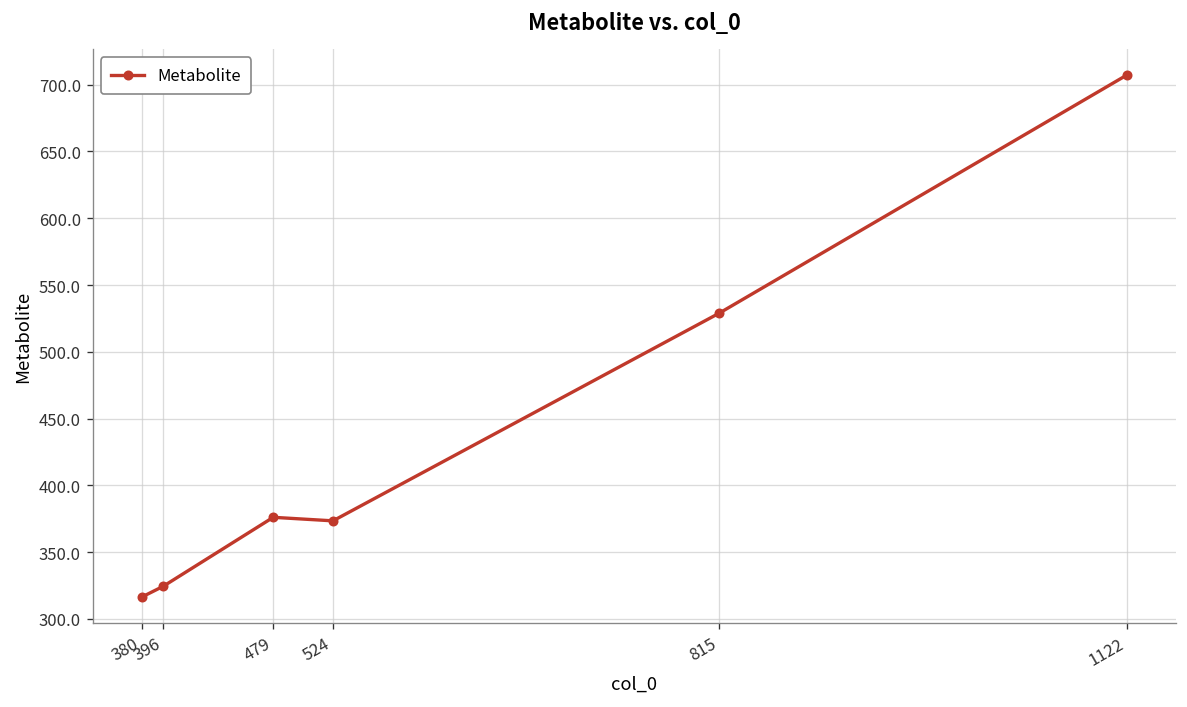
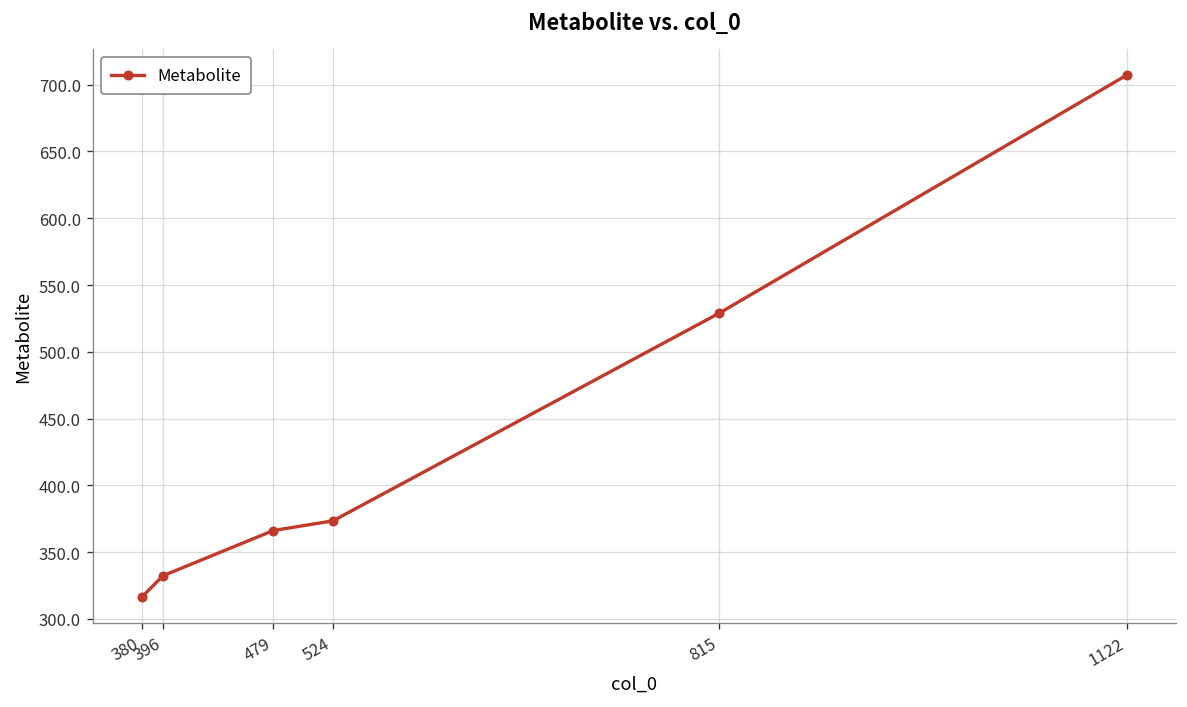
396: 324 -> 332
479: 376 -> 366
